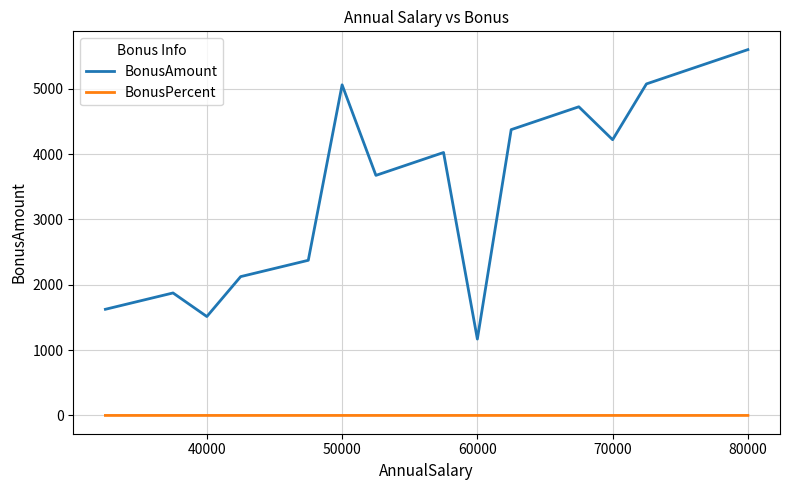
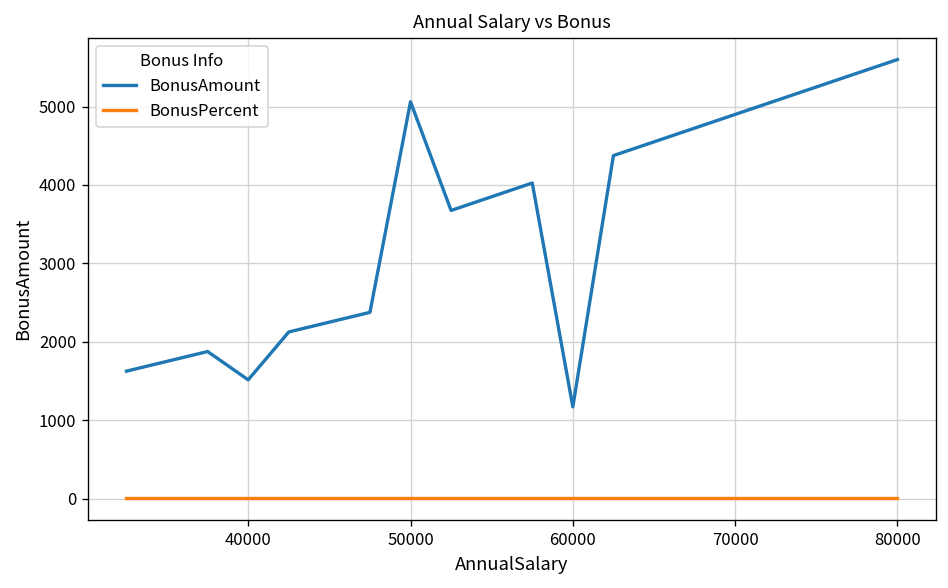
BonusAmount, 70000: 4200 -> 4900
